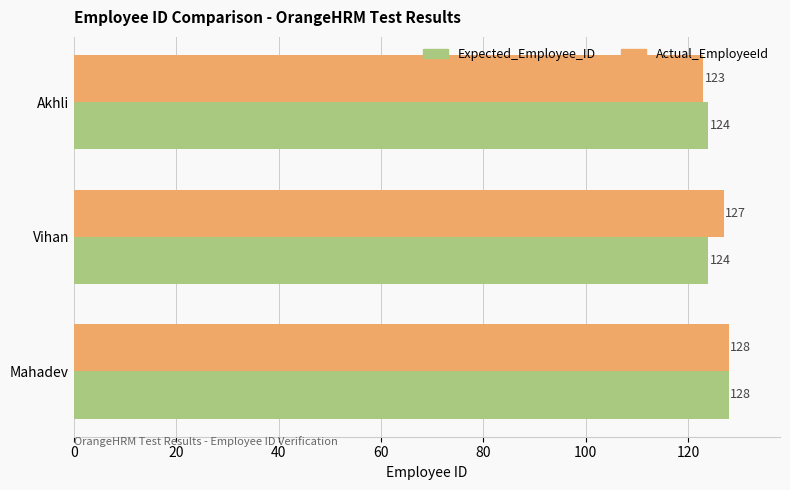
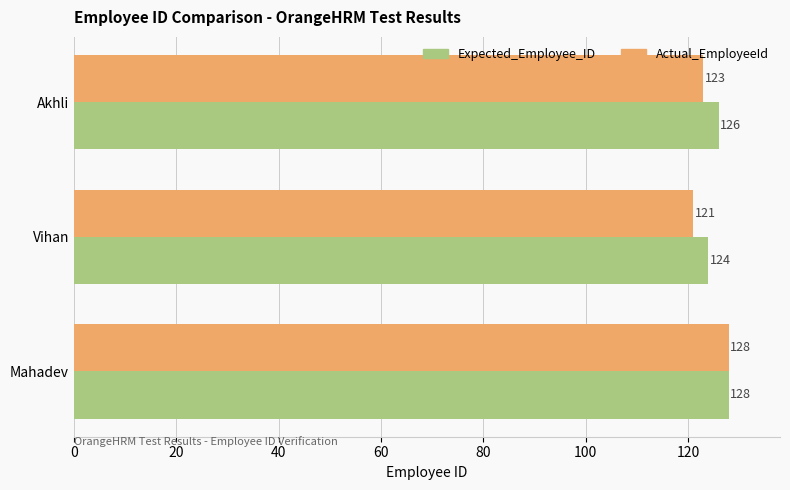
Expected_Employee_ID, Akhli: 124 -> 126
Actual_EmployeeId, Vihan: 127 -> 121
